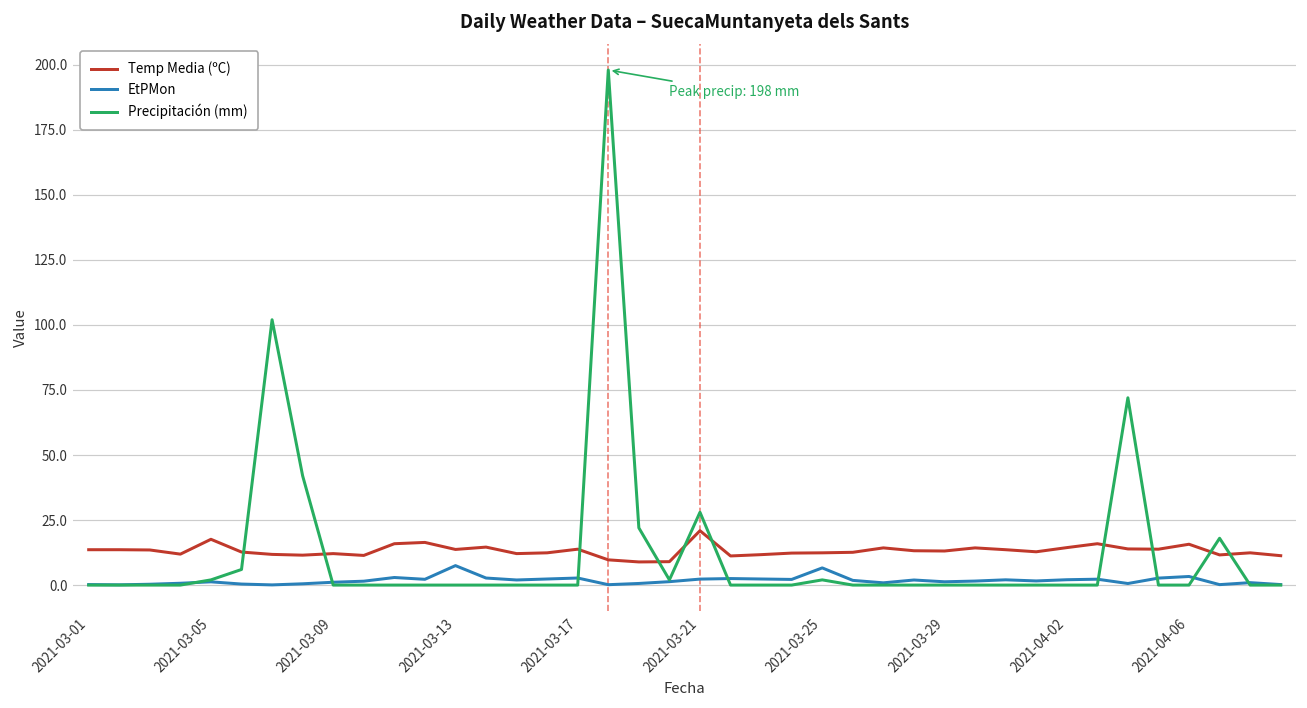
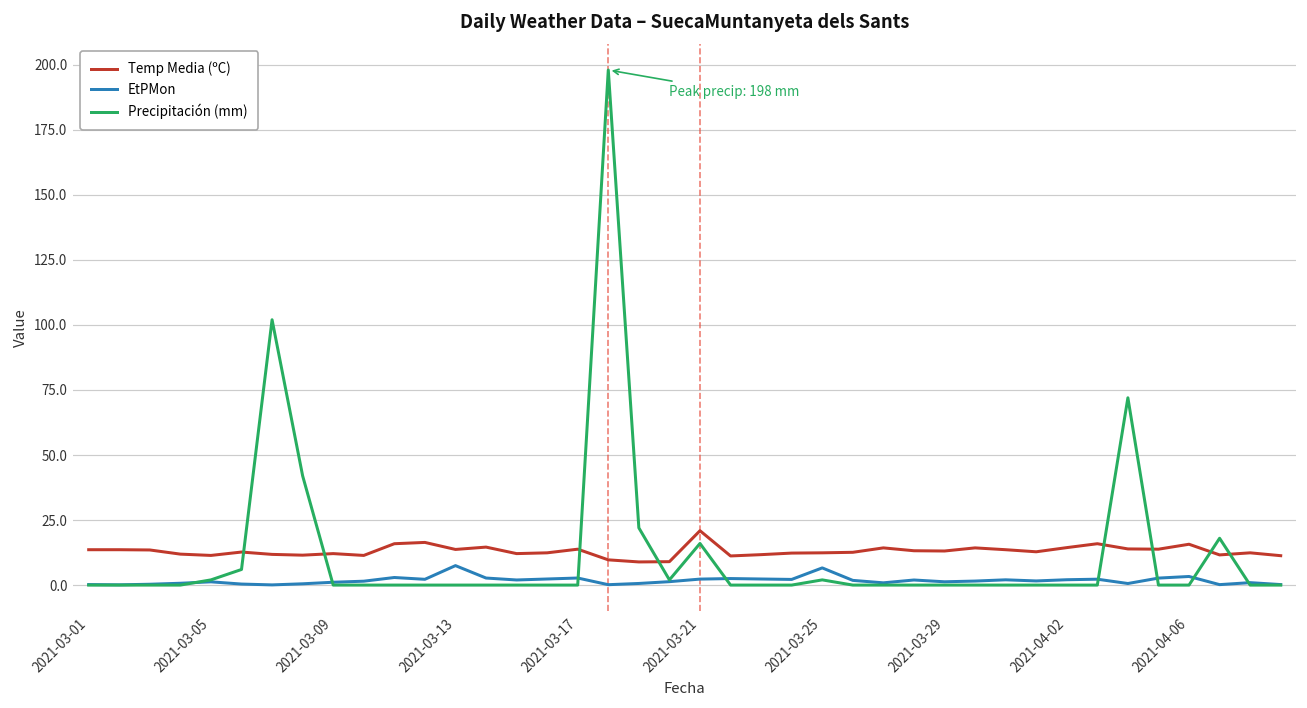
Temp Media (ºC), 2021-03-05: 18 -> 11
Precipitación (mm), 2021-03-21: 28 -> 16
